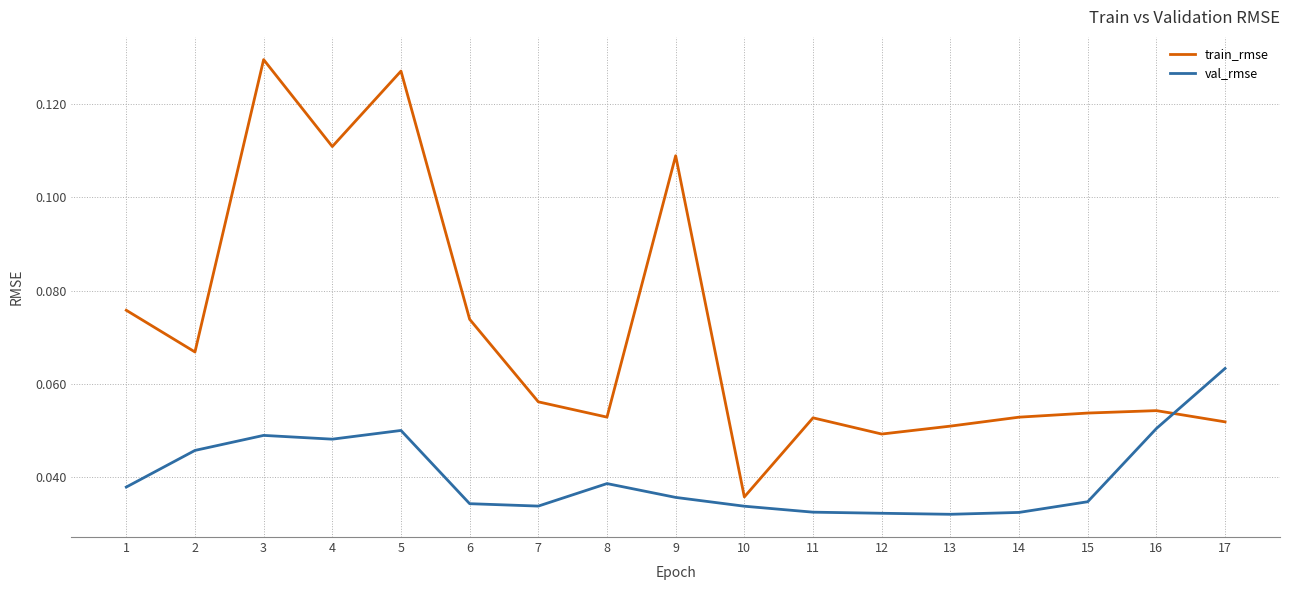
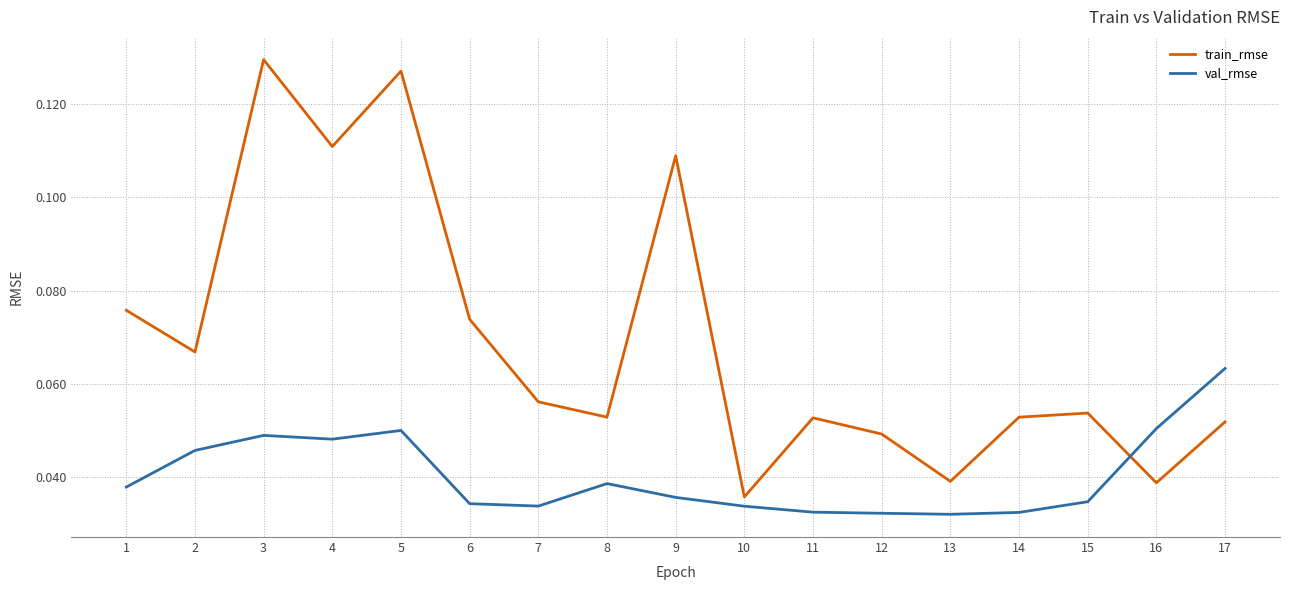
train_rmse, 13: 0.051 -> 0.039
train_rmse, 16: 0.054 -> 0.039
